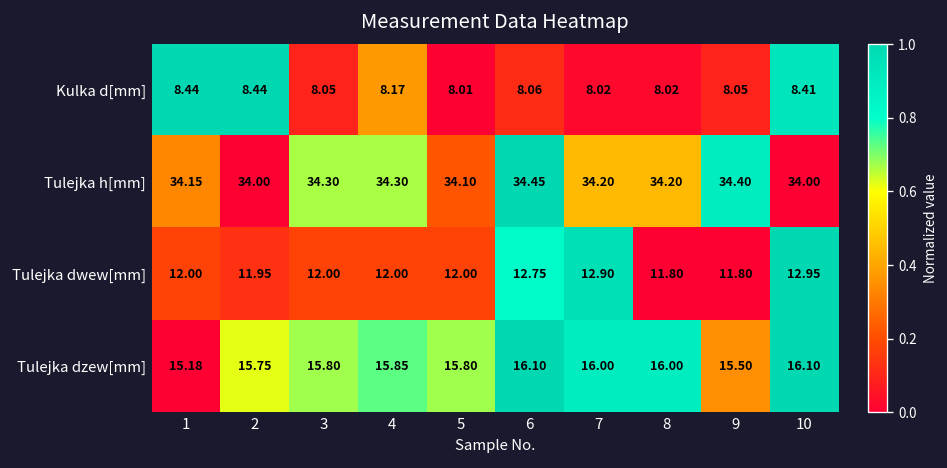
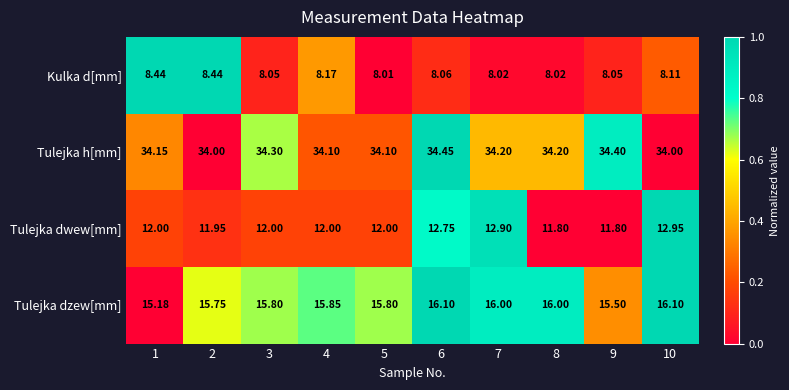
Kulka d[mm], 10: 8.41 -> 8.11
Tulejka h[mm], 4: 34.30 -> 34.10
